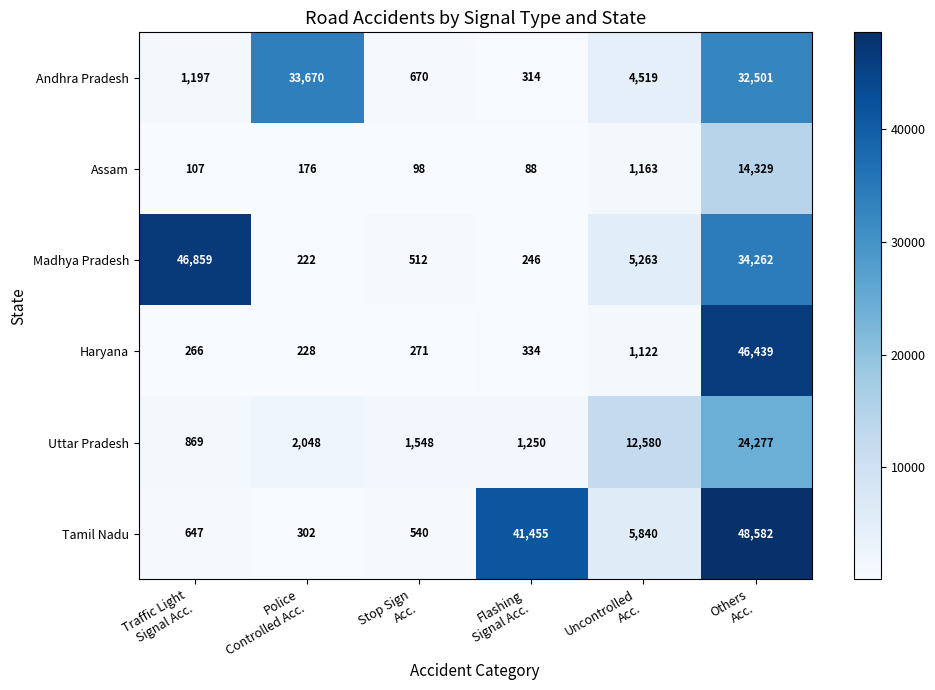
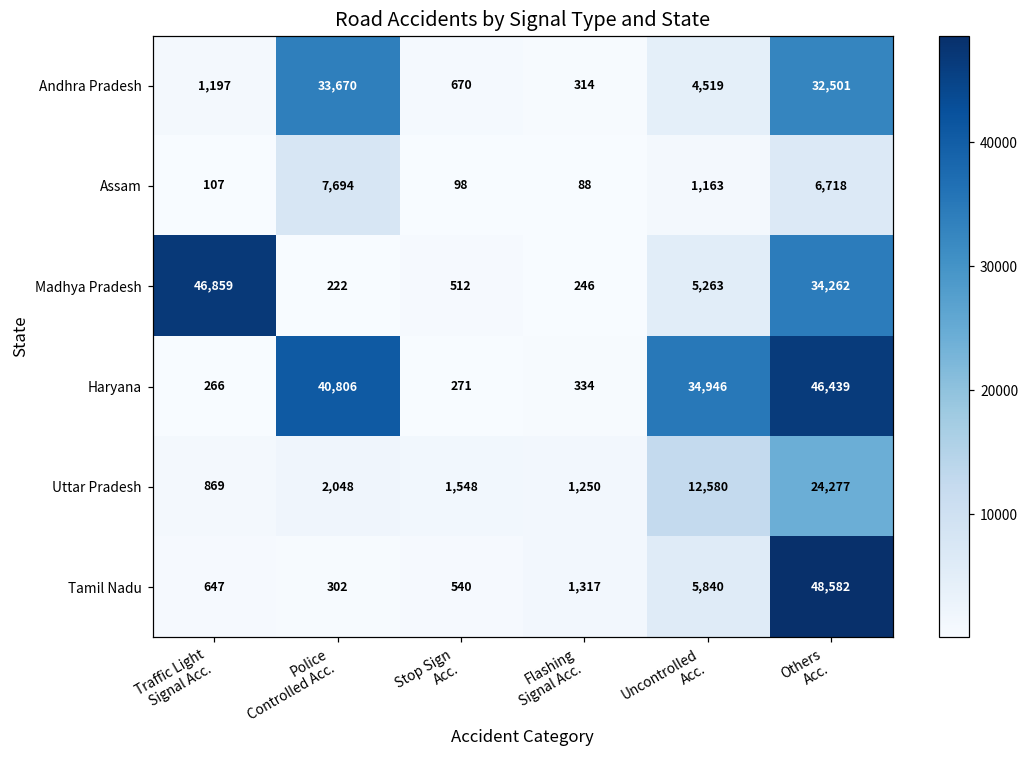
Assam, Police Controlled Acc.: 176 -> 7,694
Assam, Others Acc.: 14,329 -> 6,718
Haryana, Police Controlled Acc.: 228 -> 40,806
Haryana, Uncontrolled Acc.: 1,122 -> 34,946
Tamil Nadu, Flashing Signal Acc.: 41,455 -> 1,317
